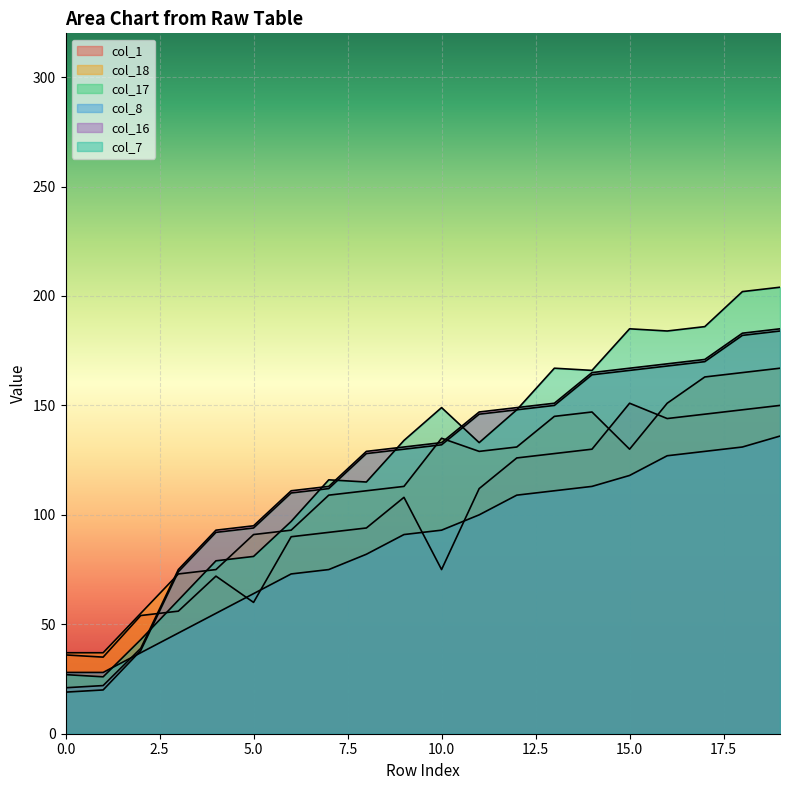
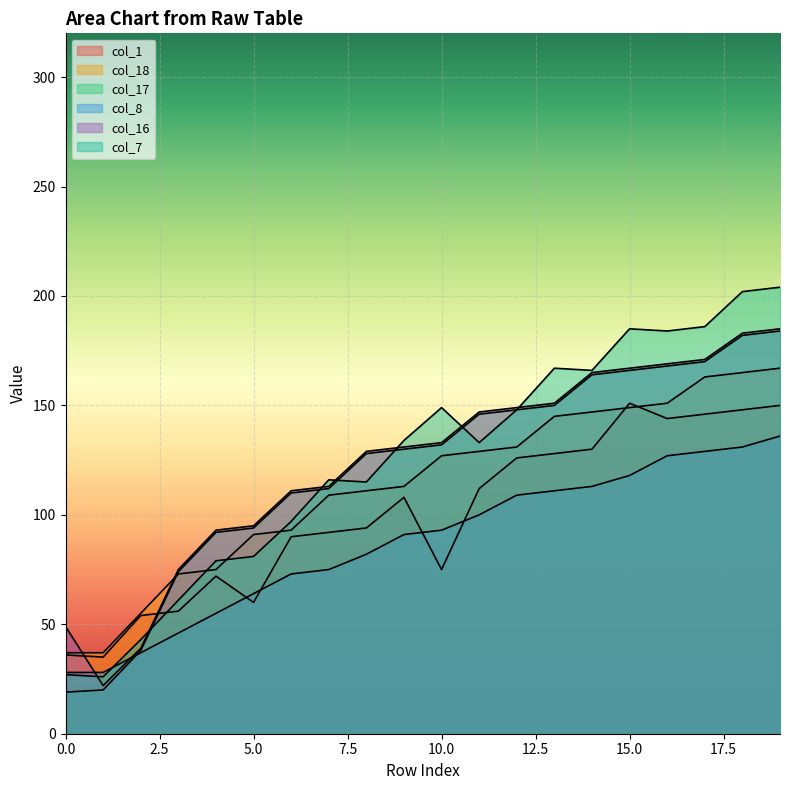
col_16, 0.0: 21 -> 49
col_18, 10.0: 135 -> 127
col_18, 15.0: 130 -> 149
